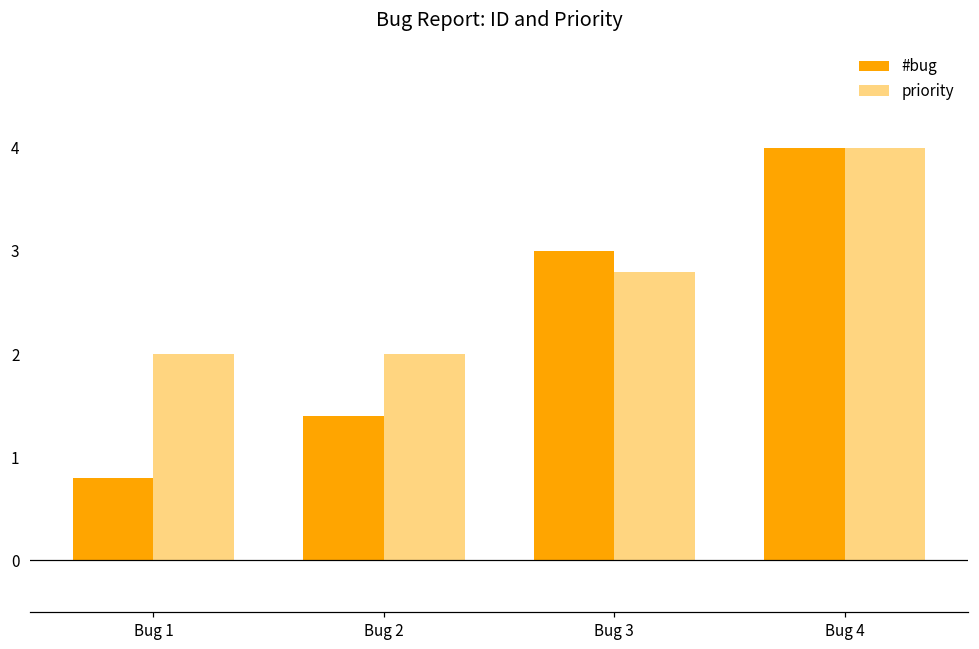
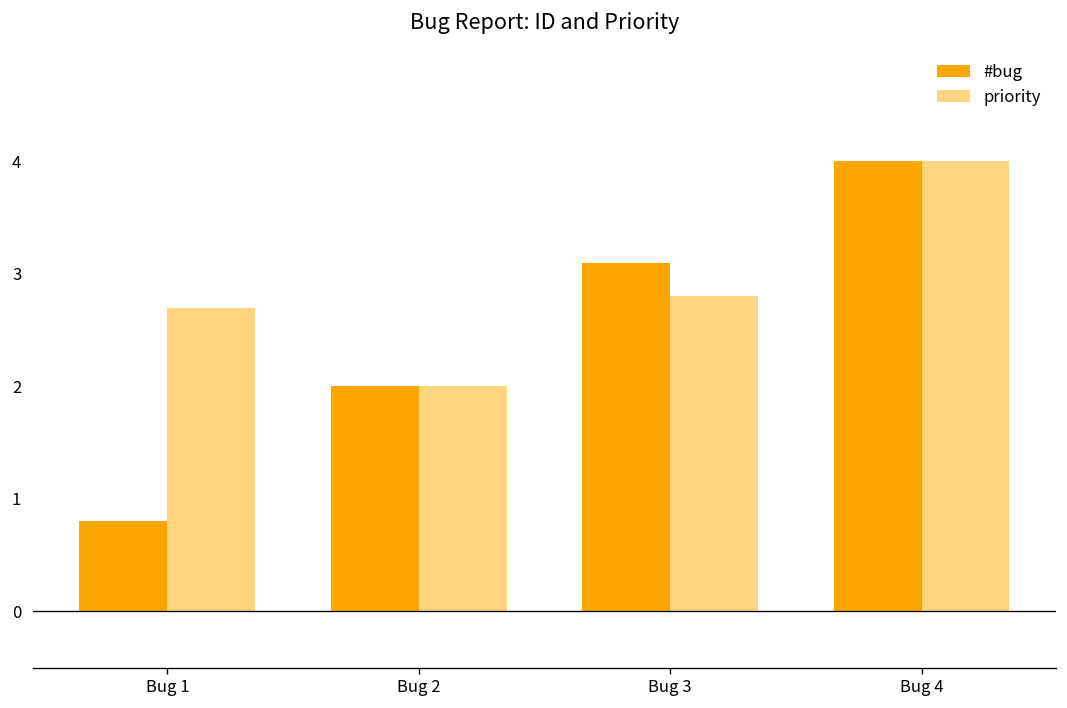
priority, Bug 1: 2.0 -> 2.7
#bug, Bug 2: 1.4 -> 2.0
#bug, Bug 3: 3.0 -> 3.1
